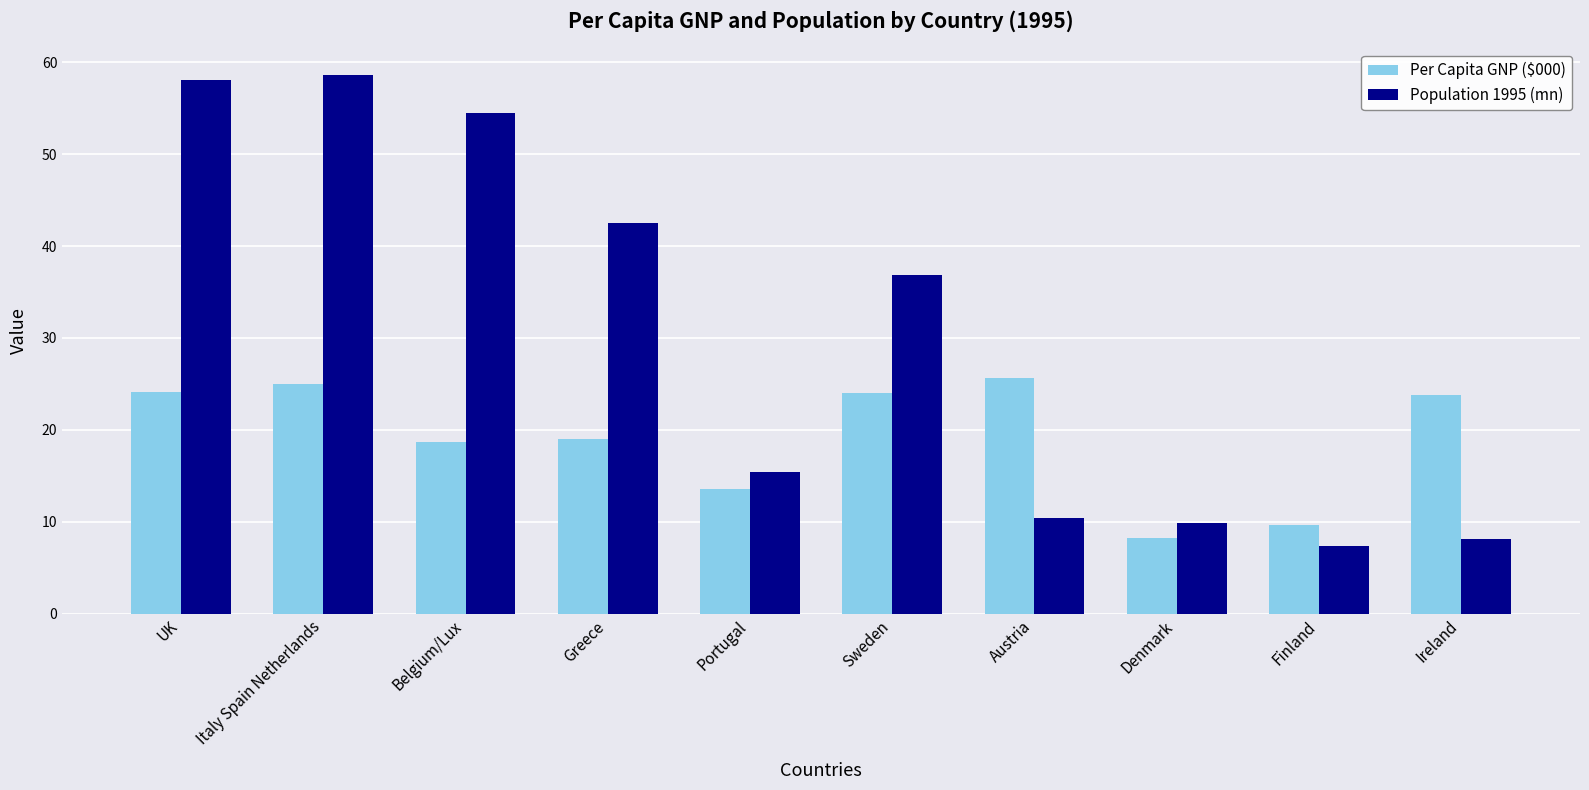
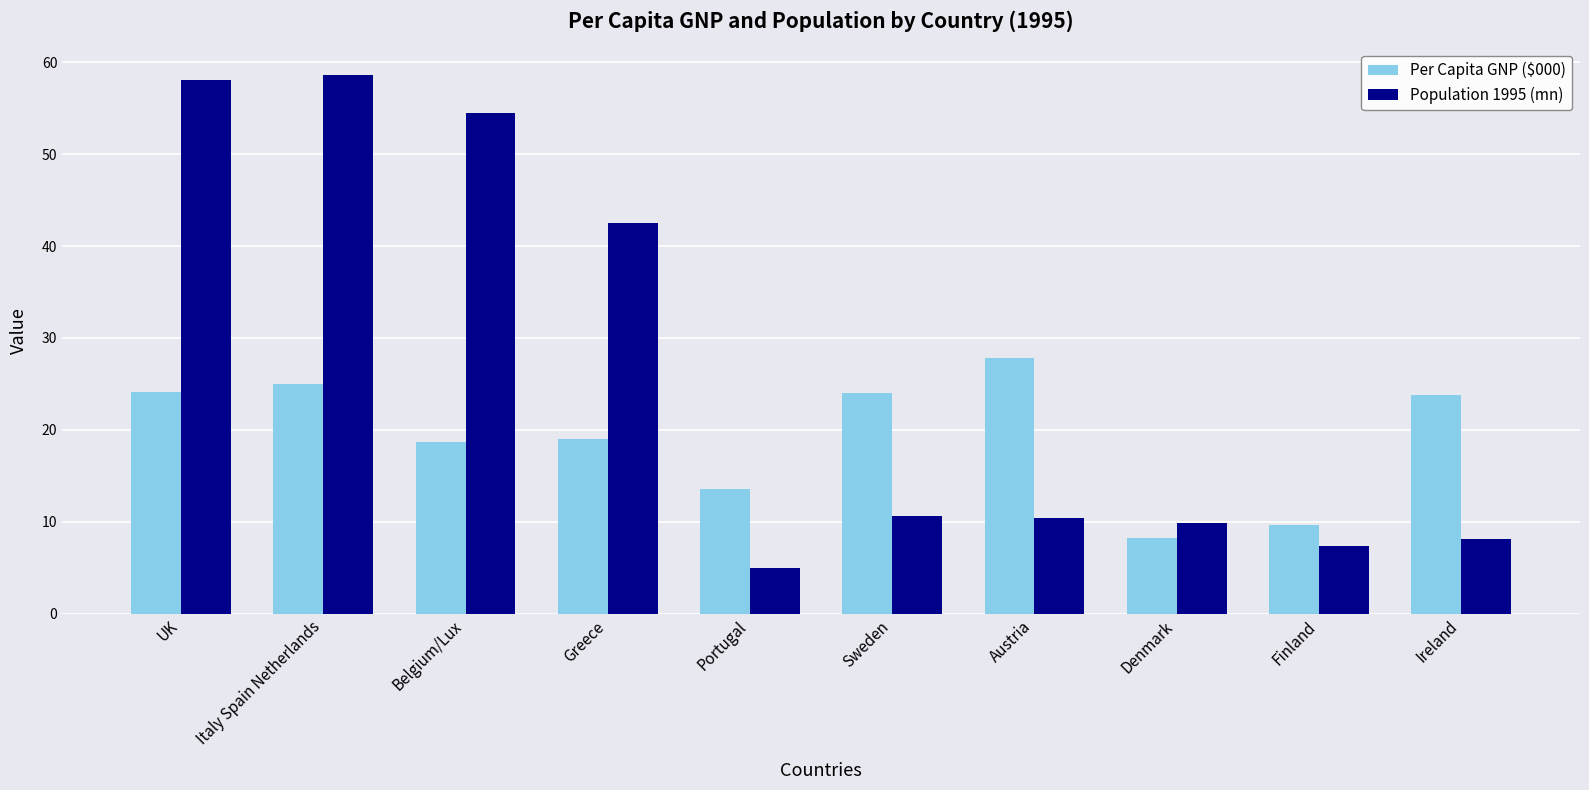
Population 1995 (mn), Portugal: 15 -> 5
Population 1995 (mn), Sweden: 37 -> 11
Per Capita GNP ($000), Austria: 26 -> 28
